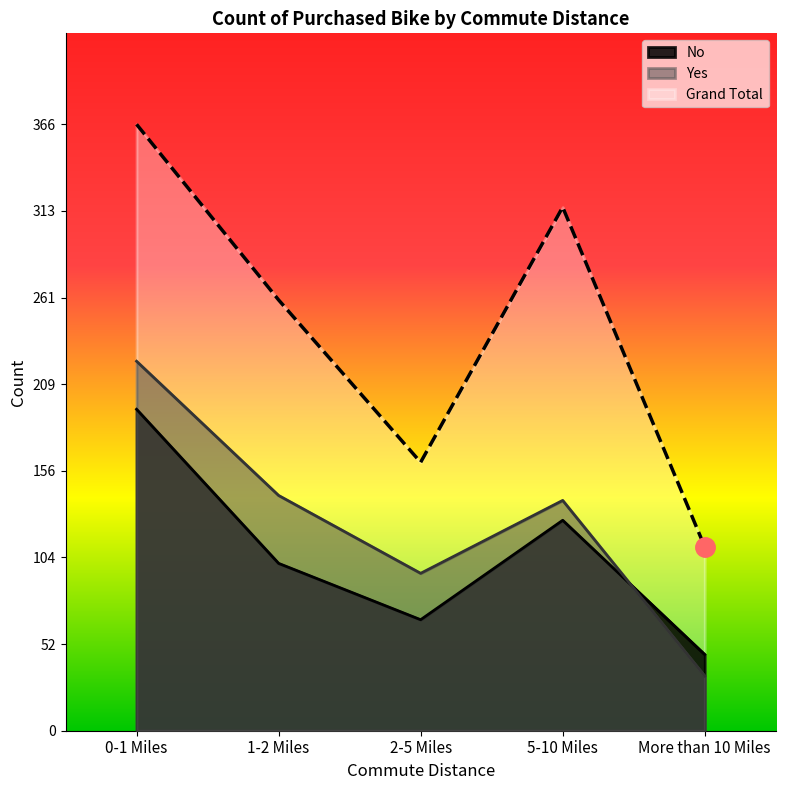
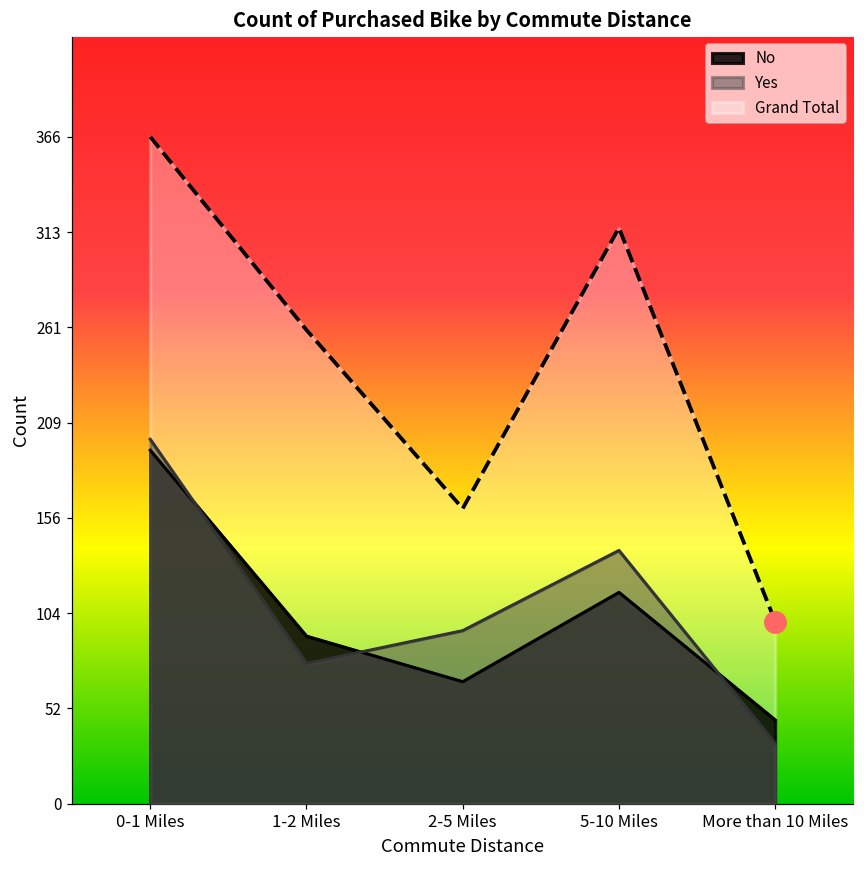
Yes, 0-1 Miles: 223 -> 200
No, 1-2 Miles: 101 -> 92
Yes, 1-2 Miles: 142 -> 77
No, 5-10 Miles: 127 -> 116
Grand Total, More than 10 Miles: 111 -> 100
